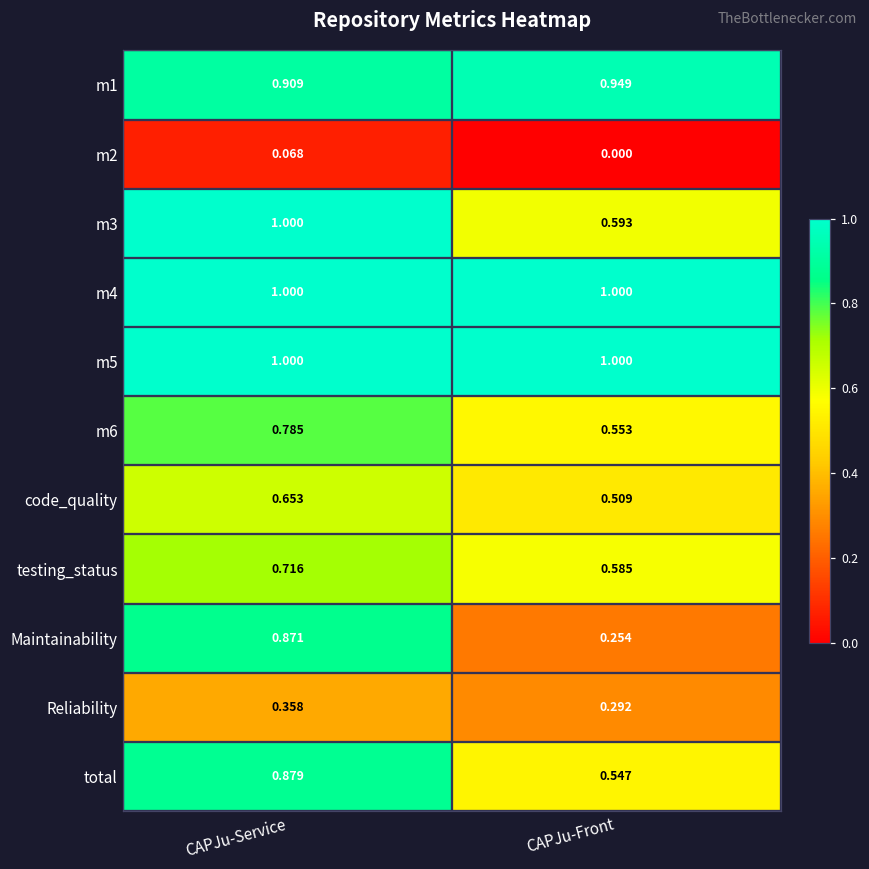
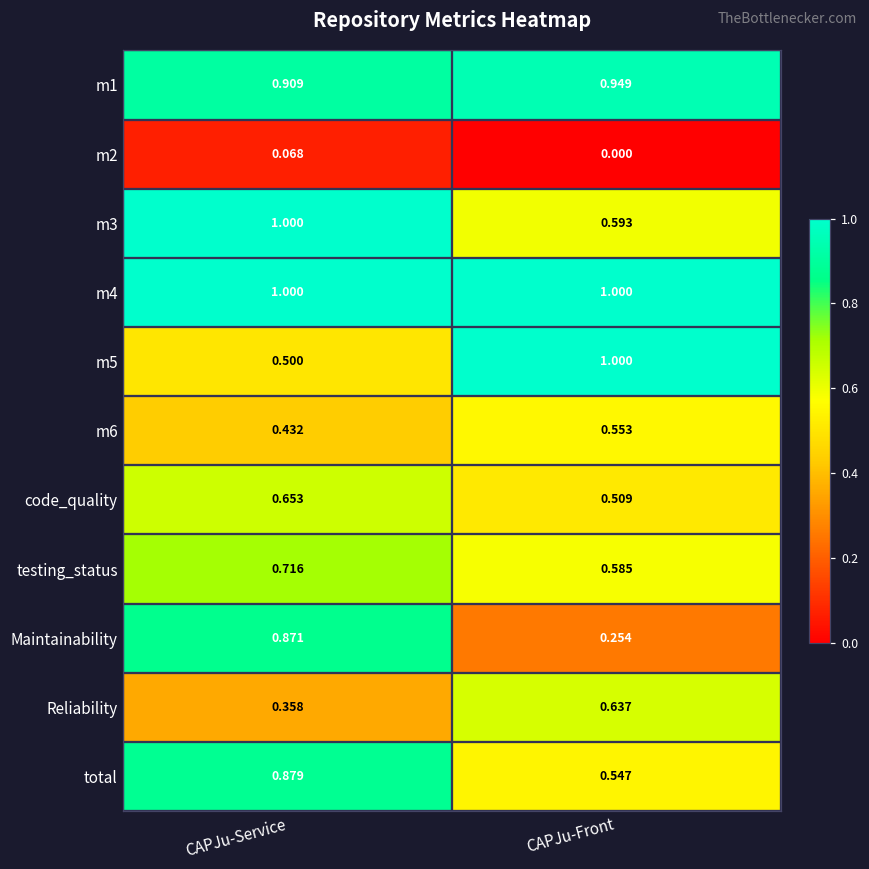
m5, CAPJu-Service: 1.000 -> 0.500
m6, CAPJu-Service: 0.785 -> 0.432
Reliability, CAPJu-Front: 0.292 -> 0.637
